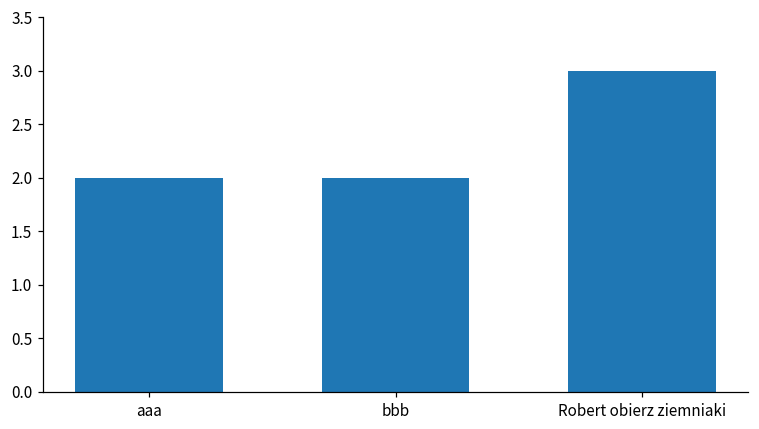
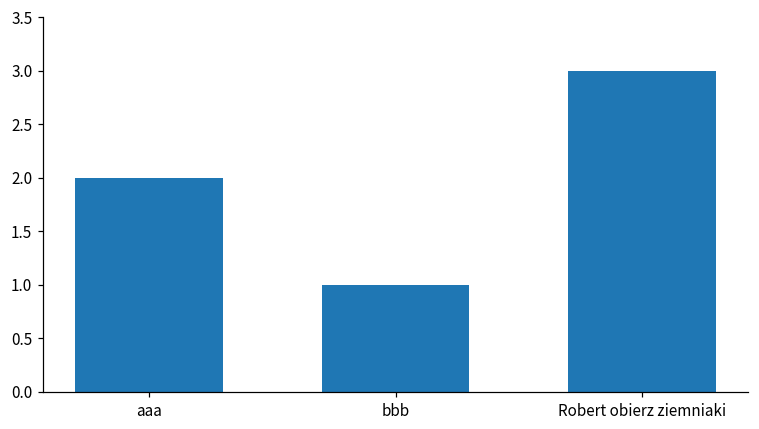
bbb: 2 -> 1
